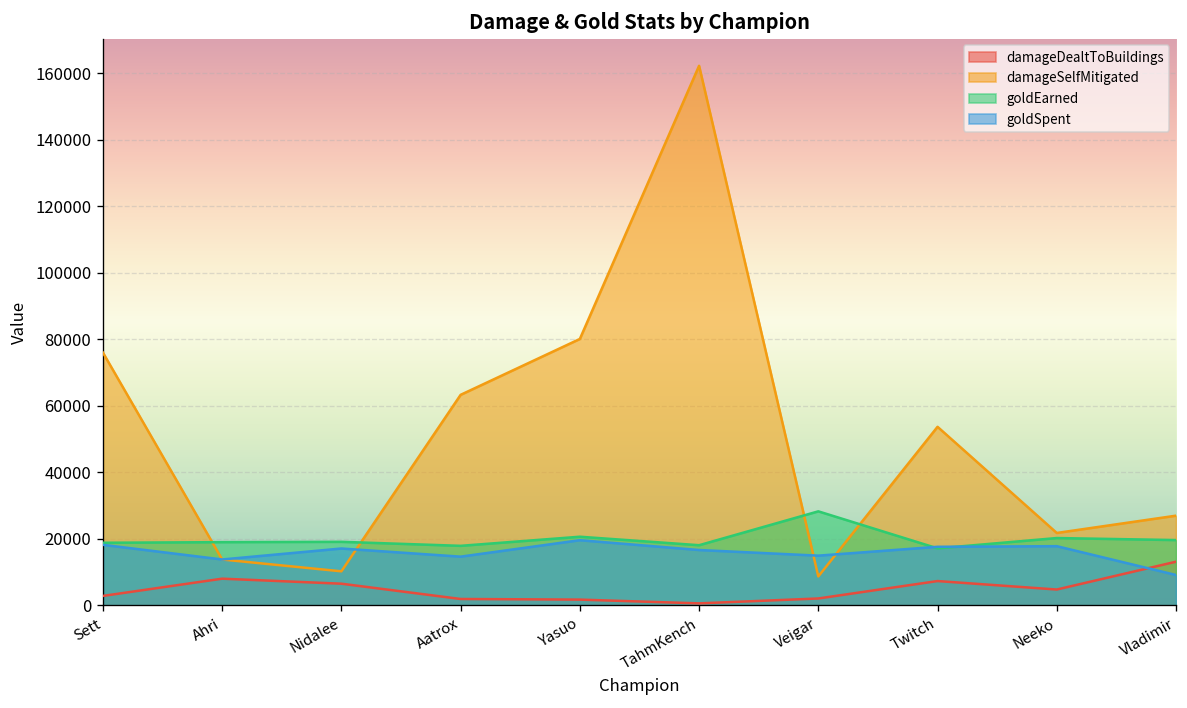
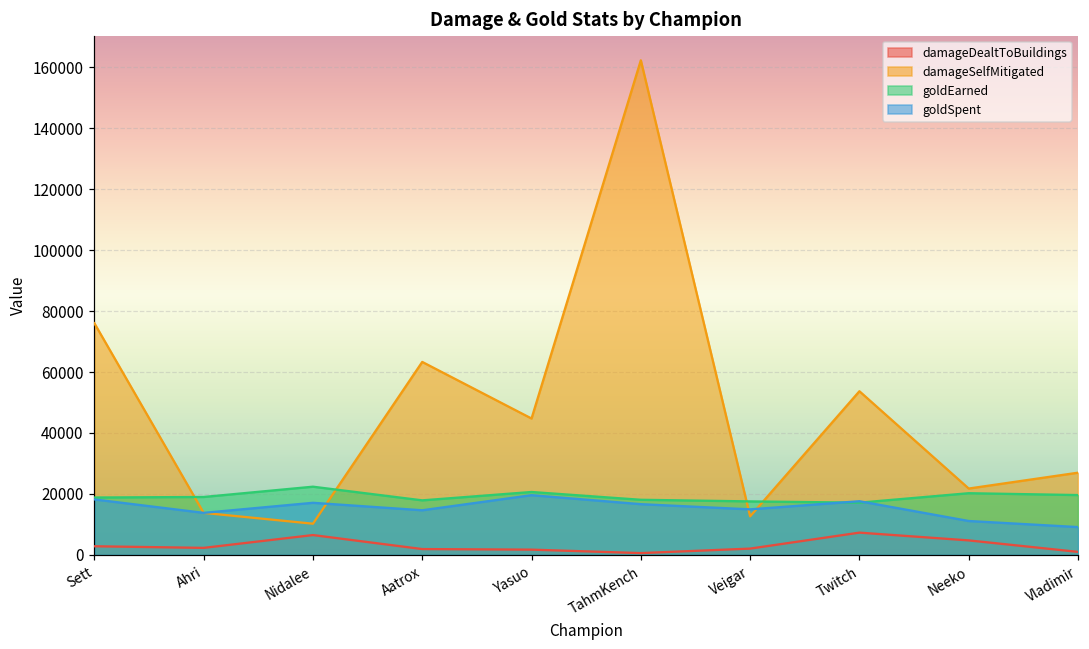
damageDealtToBuildings, Ahri: 8000 -> 2000
goldEarned, Nidalee: 19000 -> 22000
damageSelfMitigated, Yasuo: 80000 -> 45000
damageSelfMitigated, Veigar: 9000 -> 13000
goldEarned, Veigar: 28000 -> 18000
goldSpent, Neeko: 18000 -> 11000
damageDealtToBuildings, Vladimir: 13000 -> 1000
